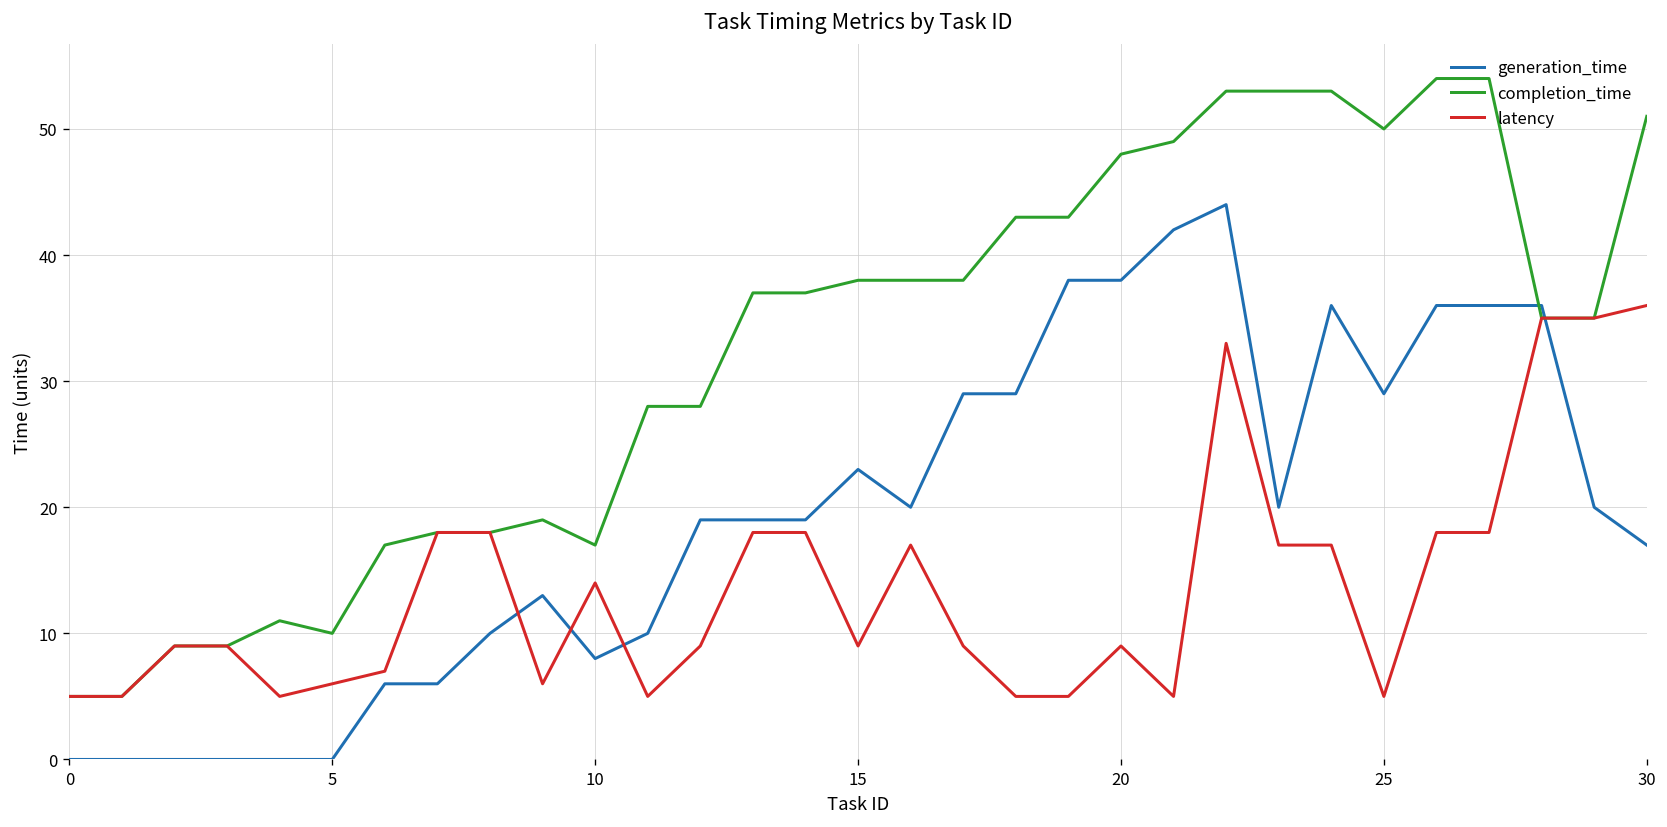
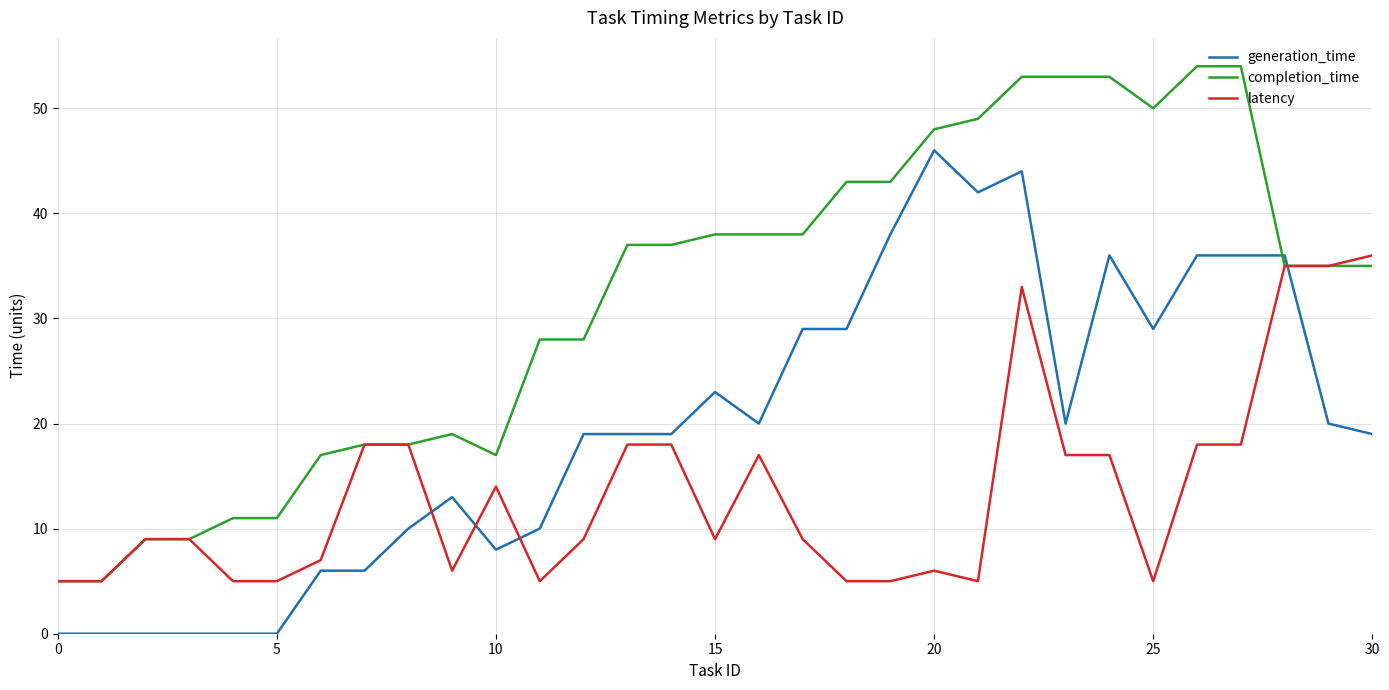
completion_time, 5: 10 -> 11
latency, 5: 6 -> 5
generation_time, 20: 38 -> 46
latency, 20: 9 -> 6
generation_time, 30: 17 -> 19
completion_time, 30: 51 -> 35
